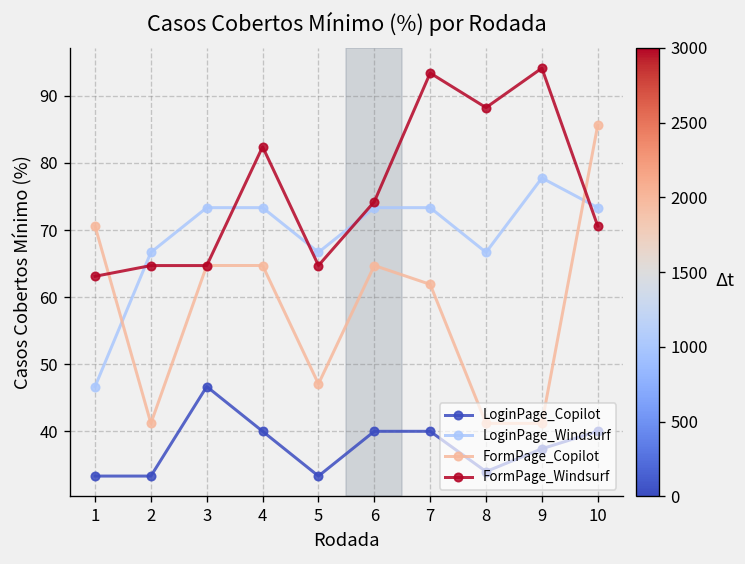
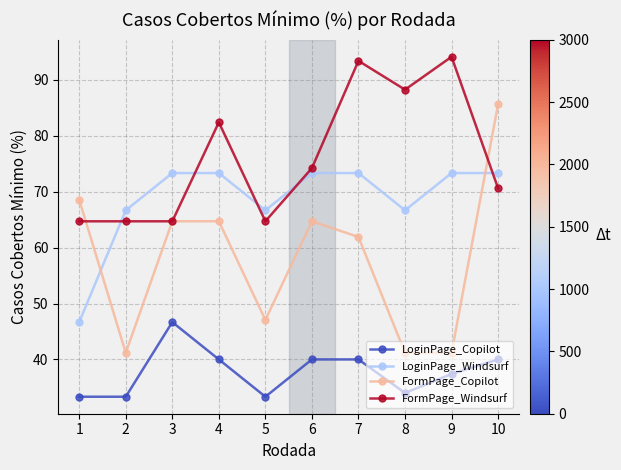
FormPage_Copilot, 1: 71 -> 69
FormPage_Windsurf, 1: 63 -> 65
LoginPage_Windsurf, 9: 78 -> 73
